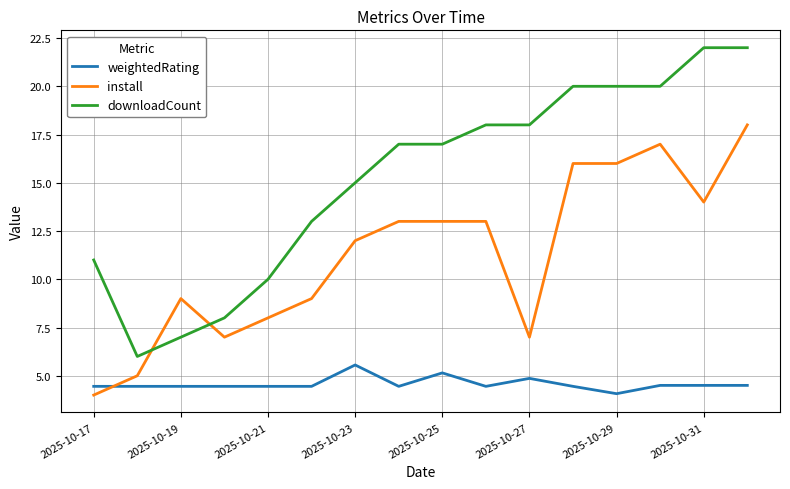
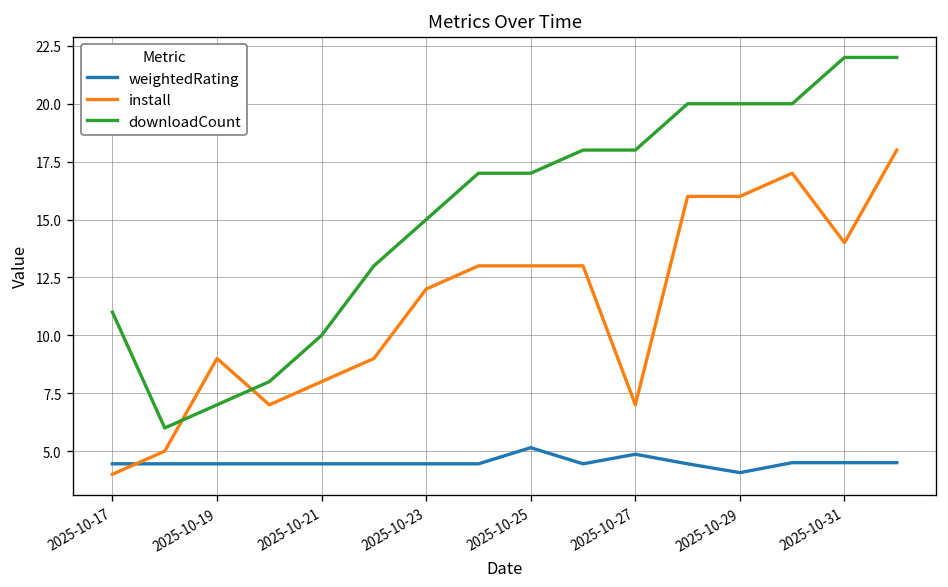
weightedRating, 2025-10-23: 5.6 -> 4.5
